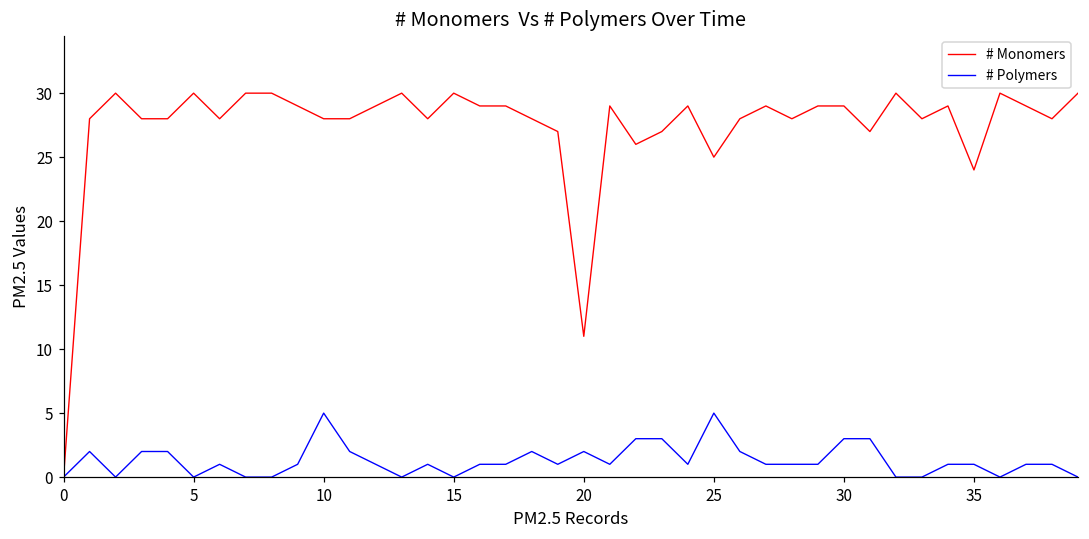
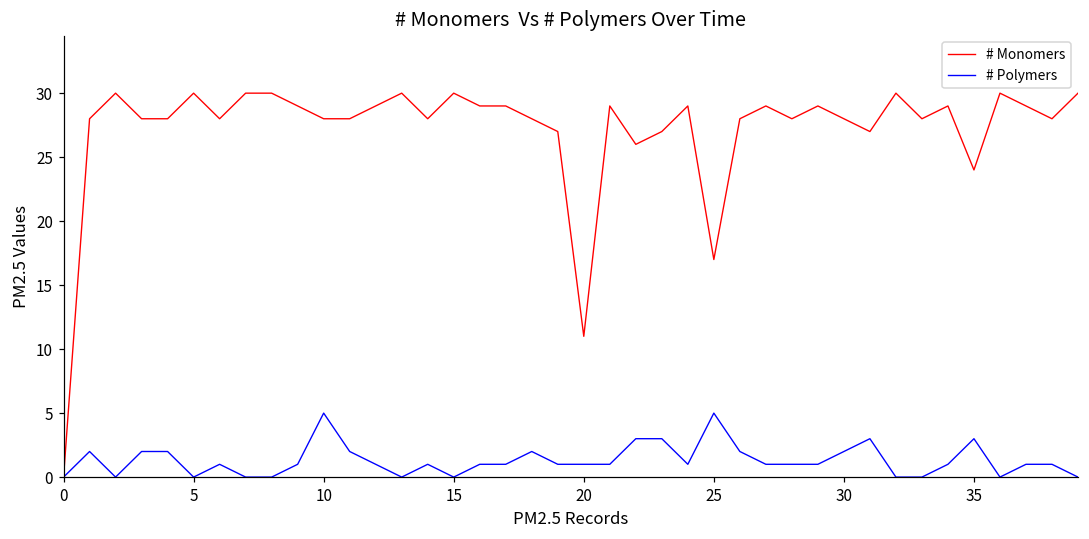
# Polymers, 20: 2 -> 1
# Monomers, 25: 25 -> 17
# Monomers, 30: 29 -> 28
# Polymers, 30: 3 -> 2
# Polymers, 35: 1 -> 3
